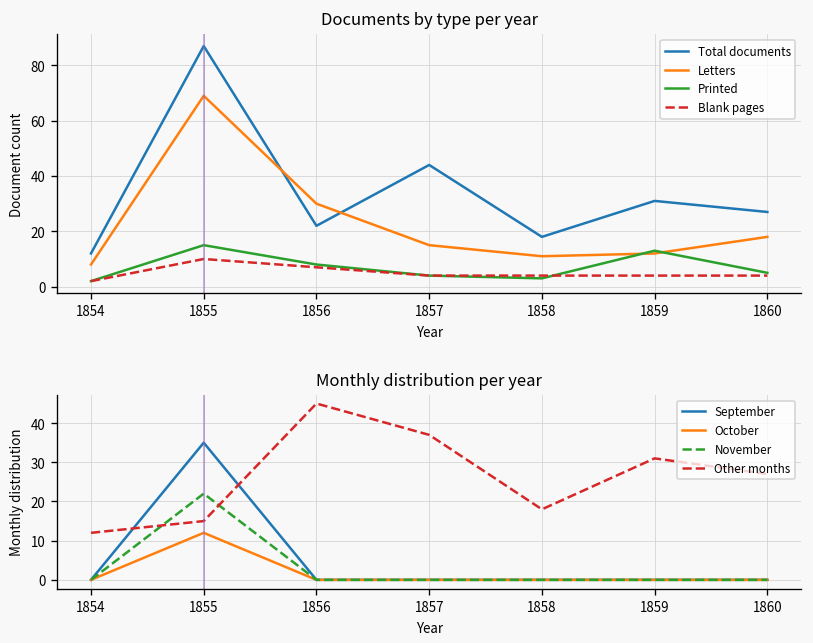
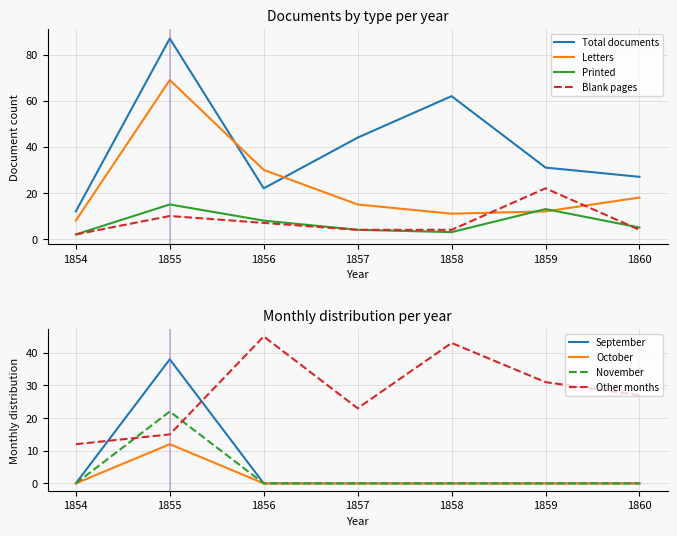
Documents by type per year, Total documents, 1858: 18 -> 62
Documents by type per year, Blank pages, 1859: 4 -> 22
Monthly distribution per year, September, 1855: 35 -> 38
Monthly distribution per year, Other months, 1857: 37 -> 23
Monthly distribution per year, Other months, 1858: 18 -> 43
